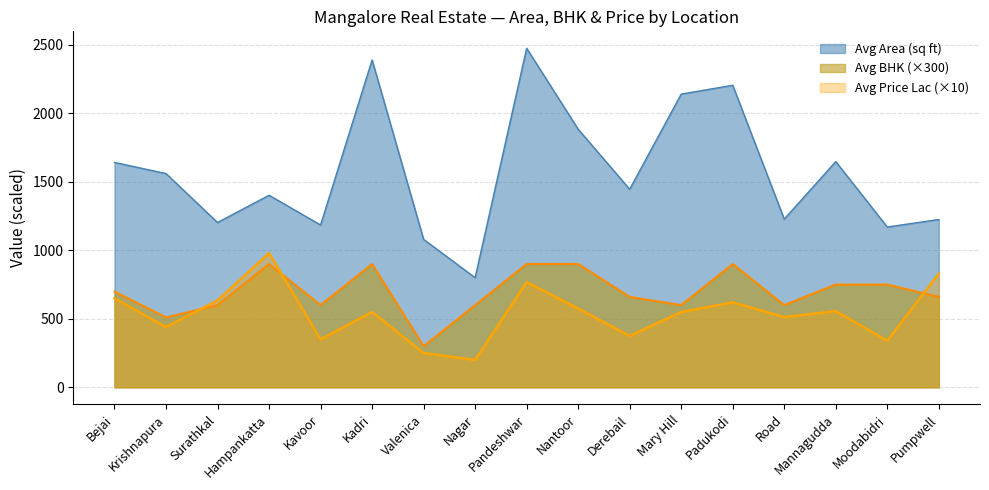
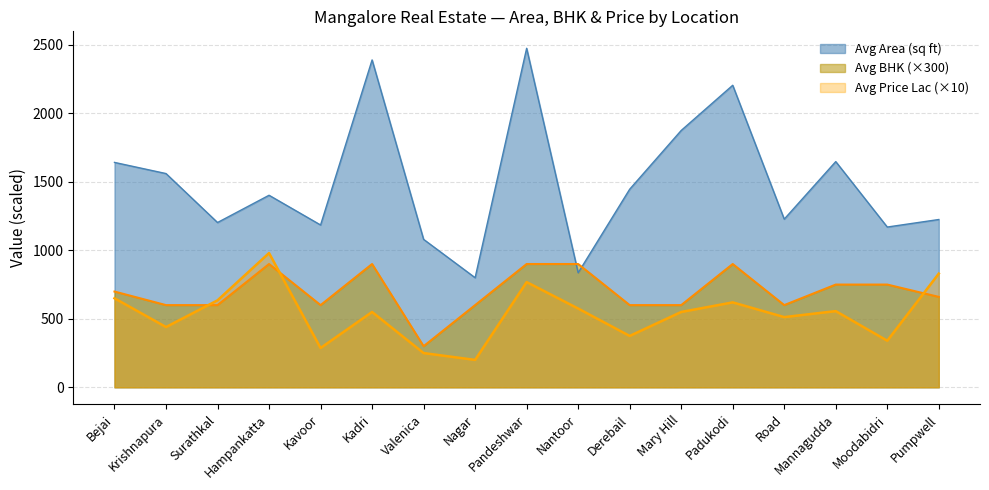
Avg BHK (×300), Krishnapura: 510 -> 600
Avg Price Lac (×10), Kavoor: 350 -> 290
Avg Area (sq ft), Nantoor: 1880 -> 840
Avg BHK (×300), Derebail: 660 -> 600
Avg Area (sq ft), Mary Hill: 2140 -> 1880
